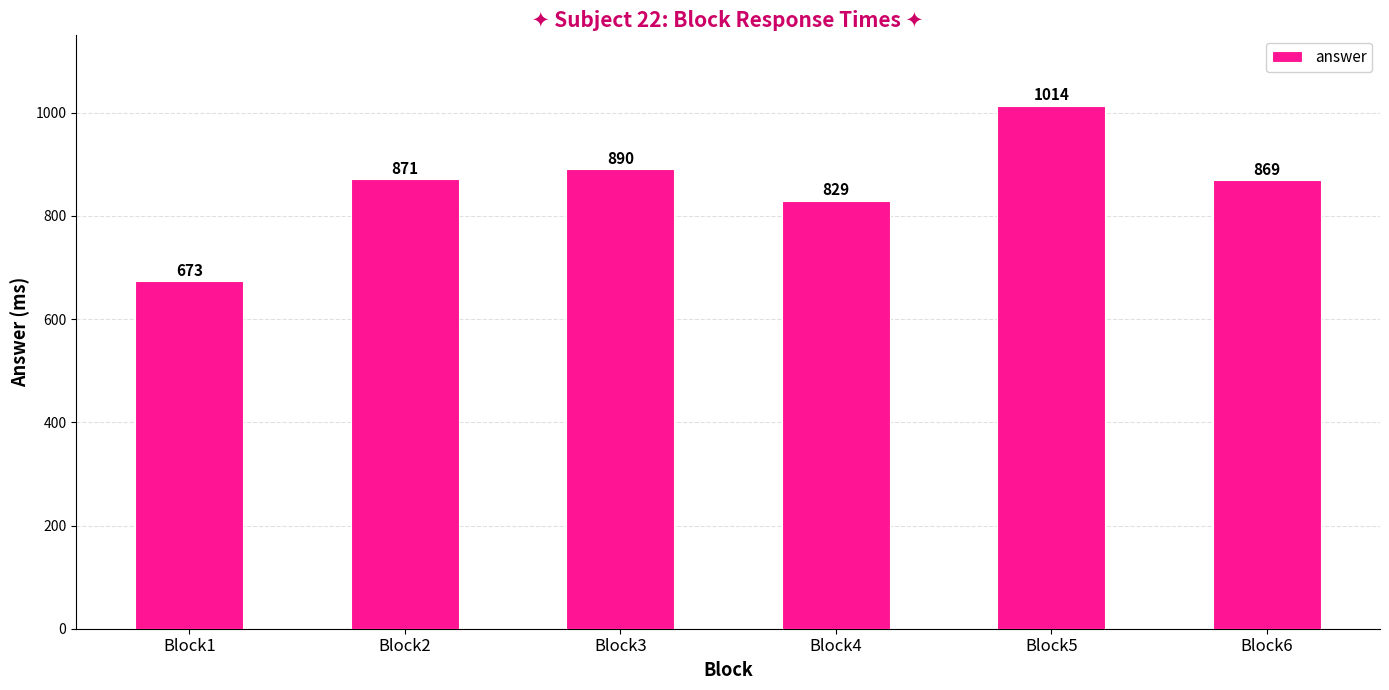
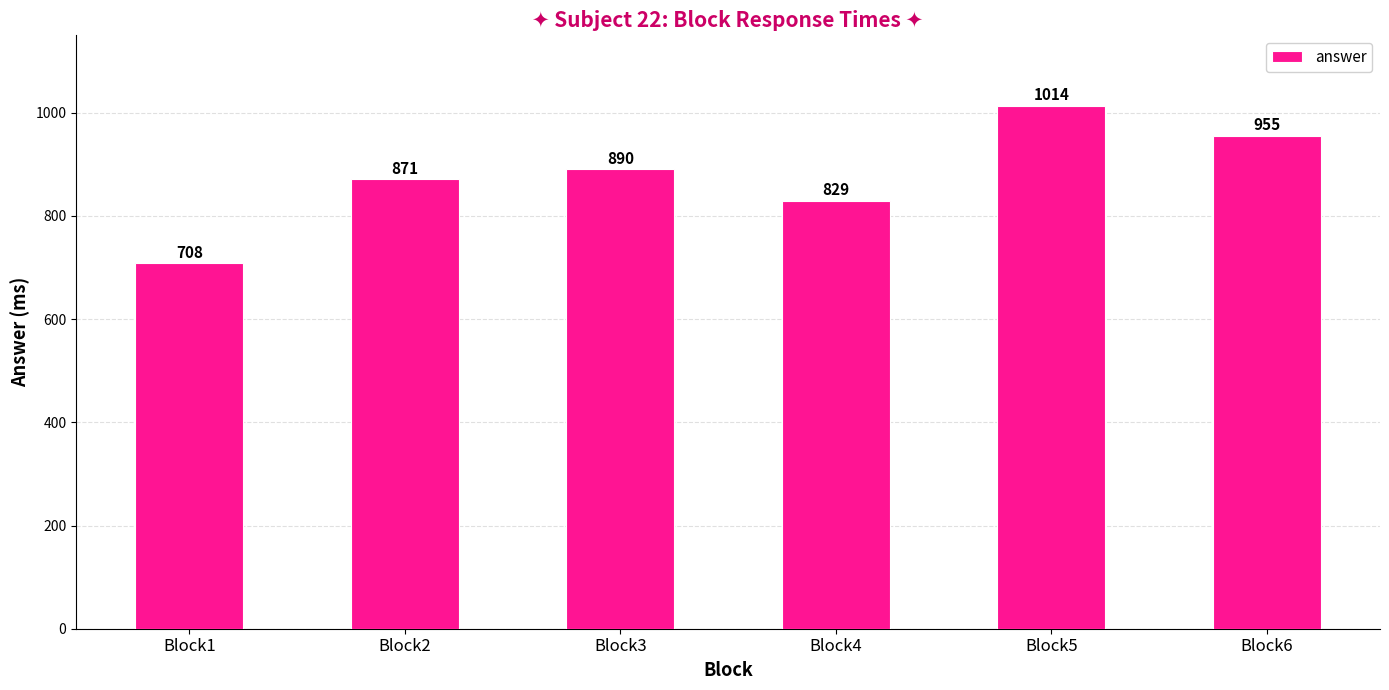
Block1: 673 -> 708
Block6: 869 -> 955
